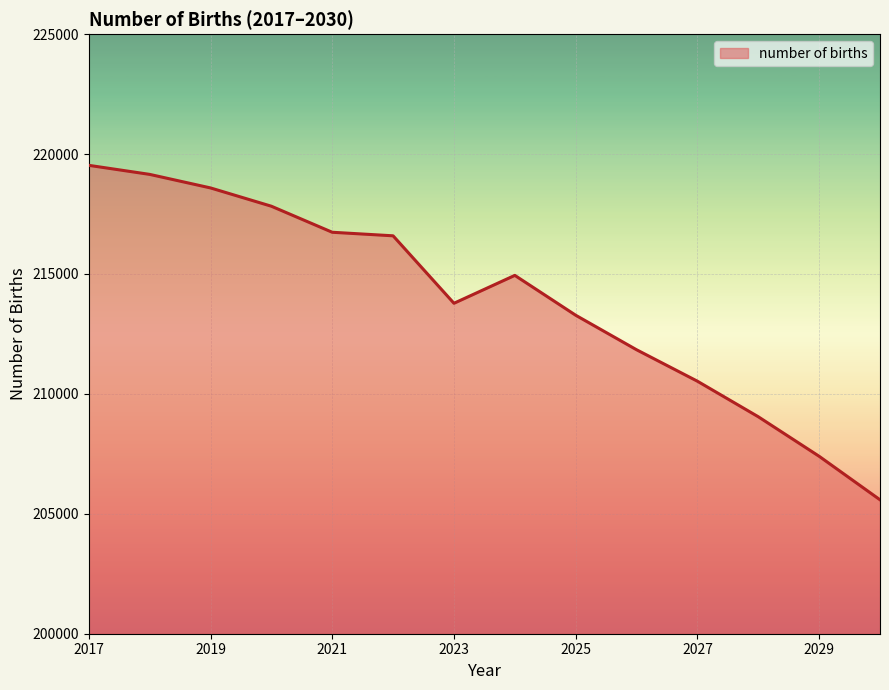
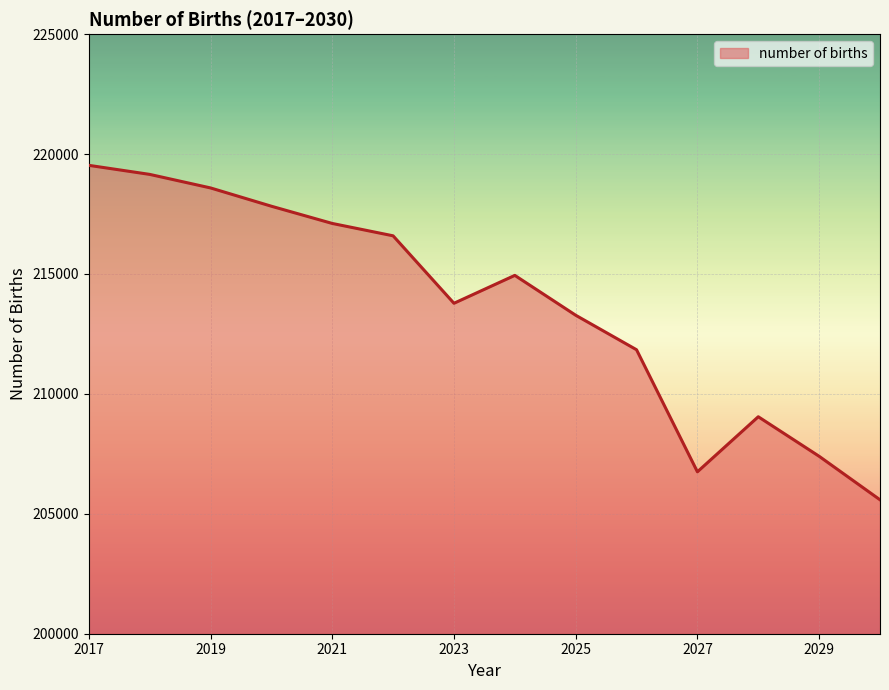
2021: 216700 -> 217100
2027: 210500 -> 206800
